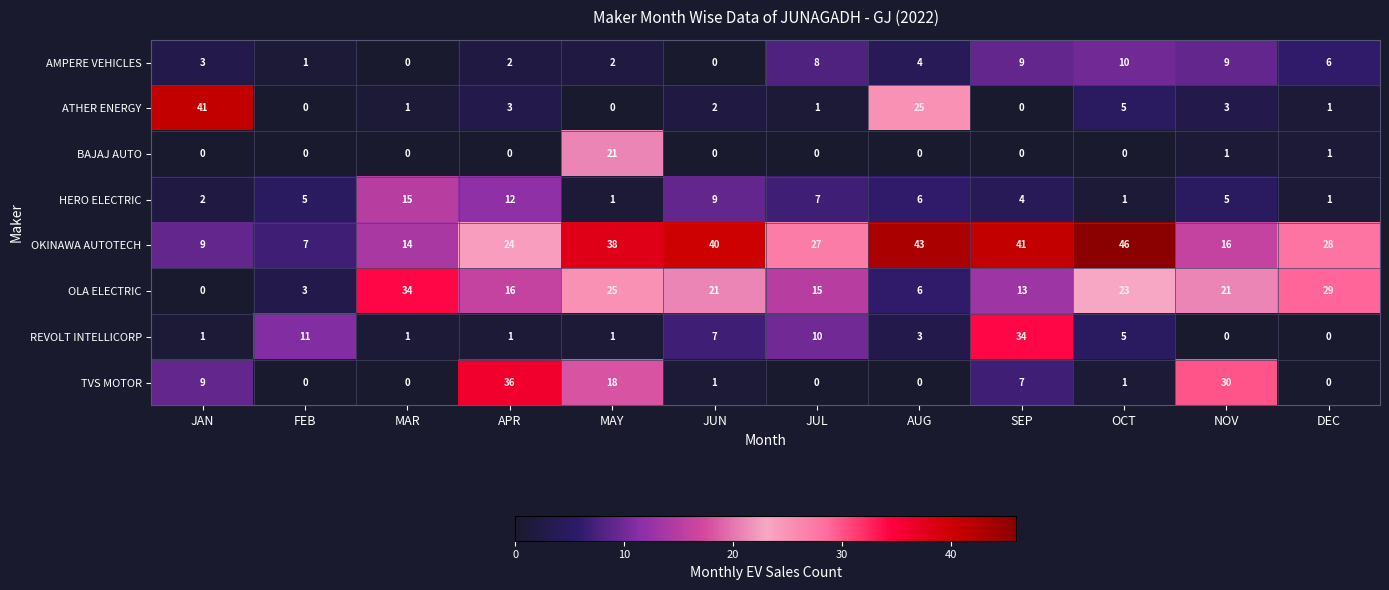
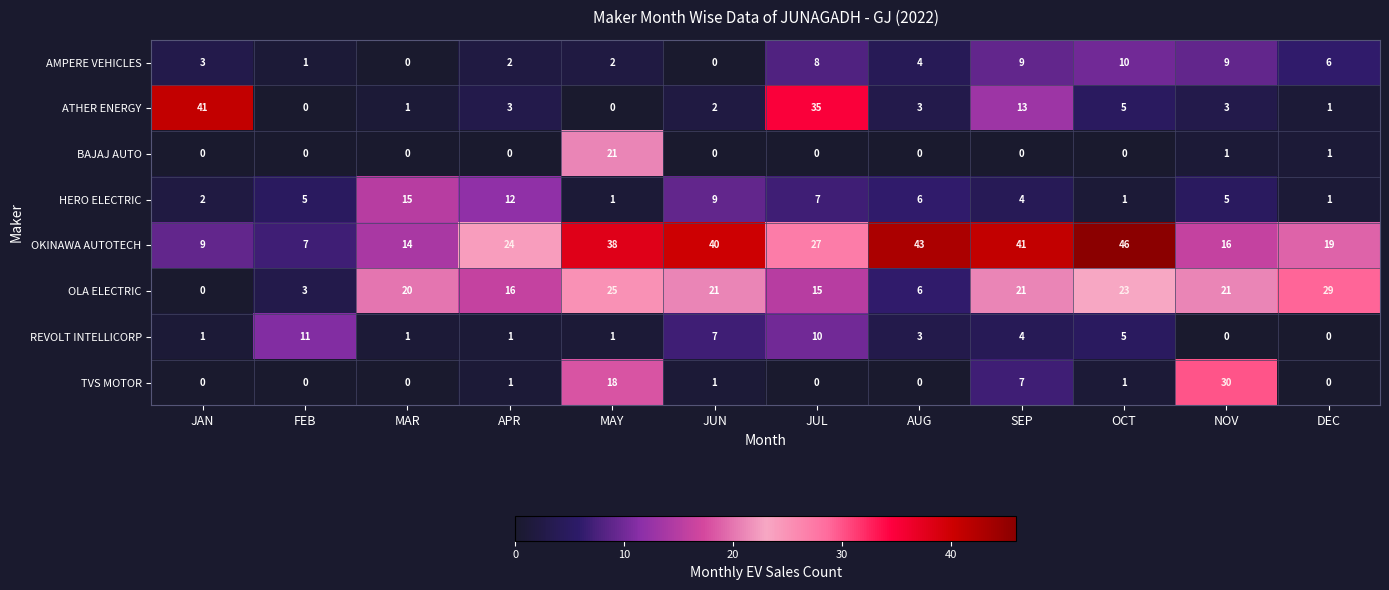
ATHER ENERGY, JUL: 1 -> 35
ATHER ENERGY, AUG: 25 -> 3
ATHER ENERGY, SEP: 0 -> 13
OKINAWA AUTOTECH, DEC: 28 -> 19
OLA ELECTRIC, MAR: 34 -> 20
OLA ELECTRIC, SEP: 13 -> 21
REVOLT INTELLICORP, SEP: 34 -> 4
TVS MOTOR, JAN: 9 -> 0
TVS MOTOR, APR: 36 -> 1
